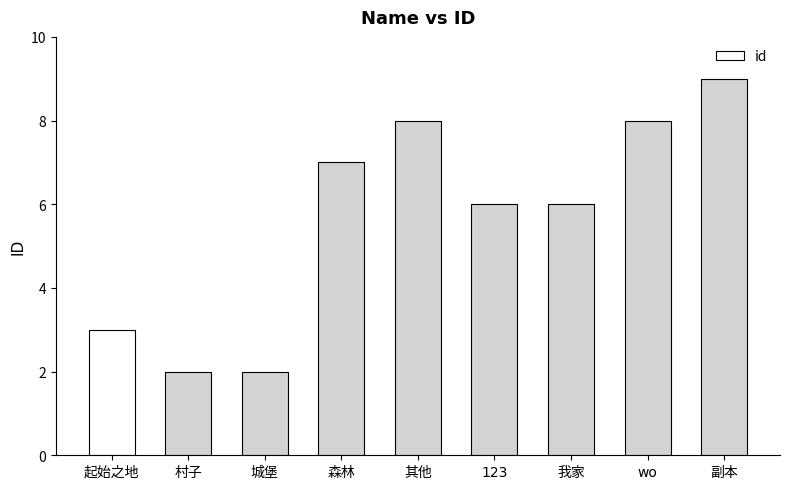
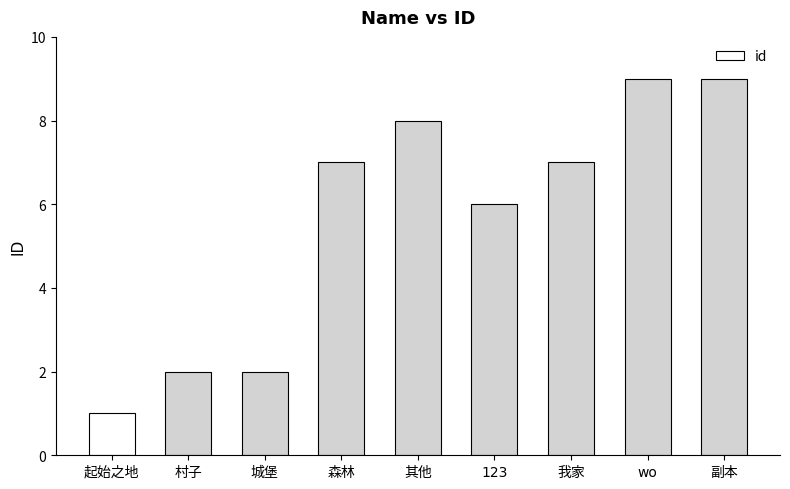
起始之地: 3 -> 1
我家: 6 -> 7
wo: 8 -> 9
